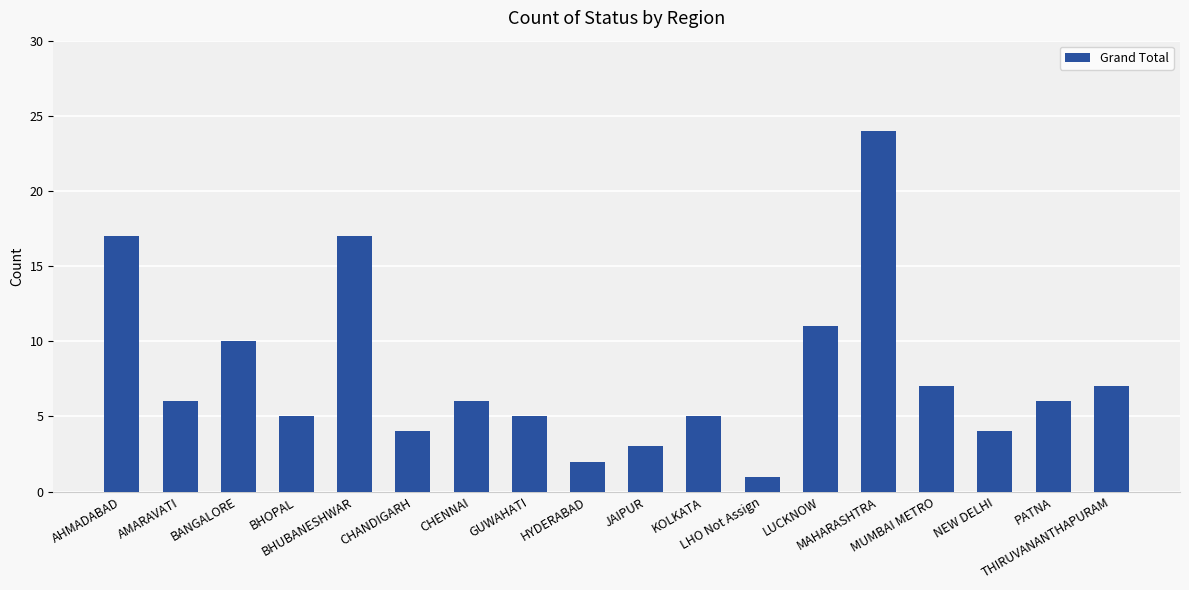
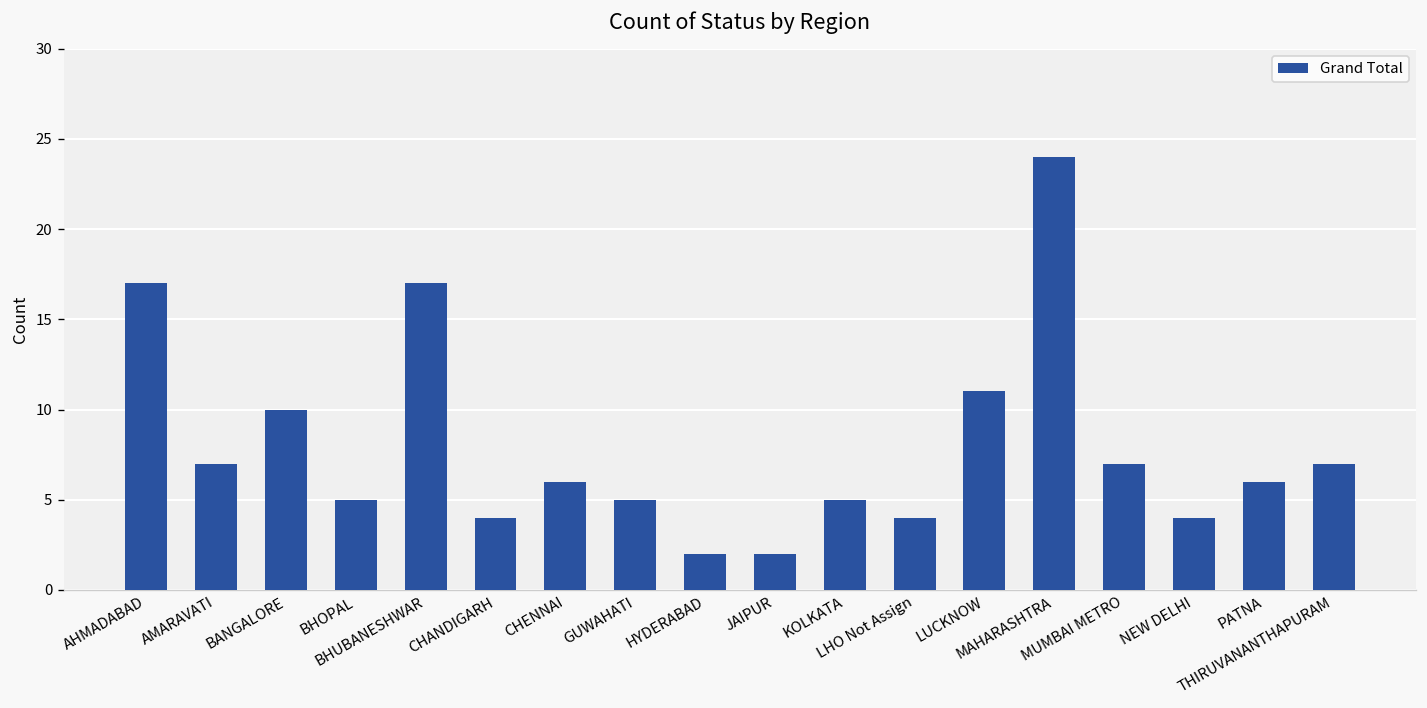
AMARAVATI: 6 -> 7
JAIPUR: 3 -> 2
LHO Not Assign: 1 -> 4
